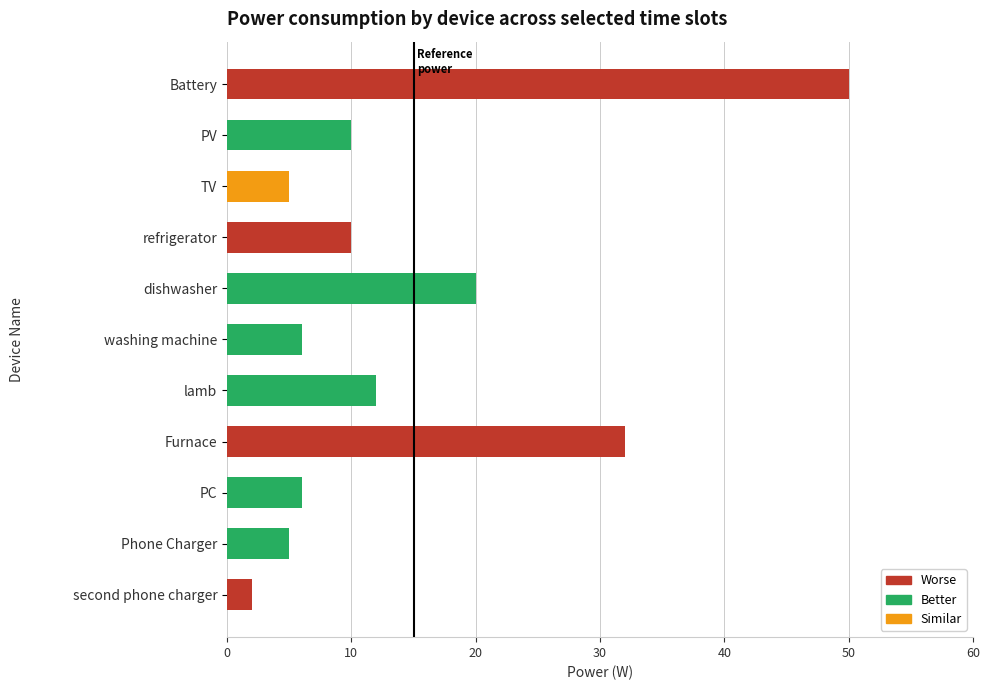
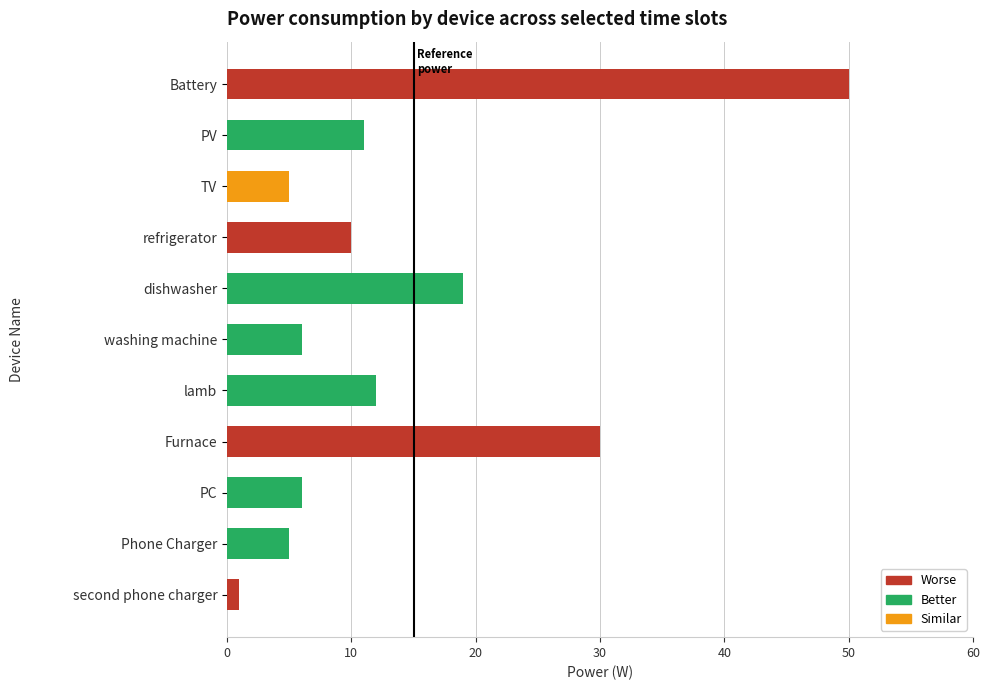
PV: 10 -> 11
dishwasher: 20 -> 19
Furnace: 32 -> 30
second phone charger: 2 -> 1
